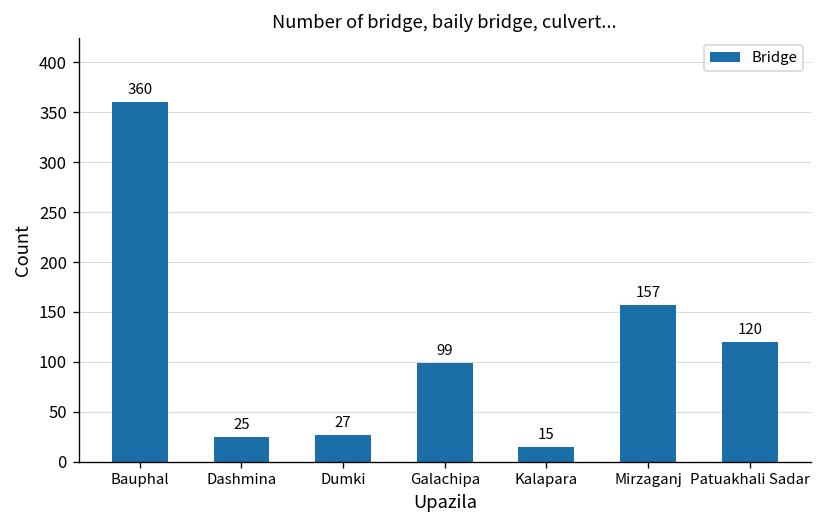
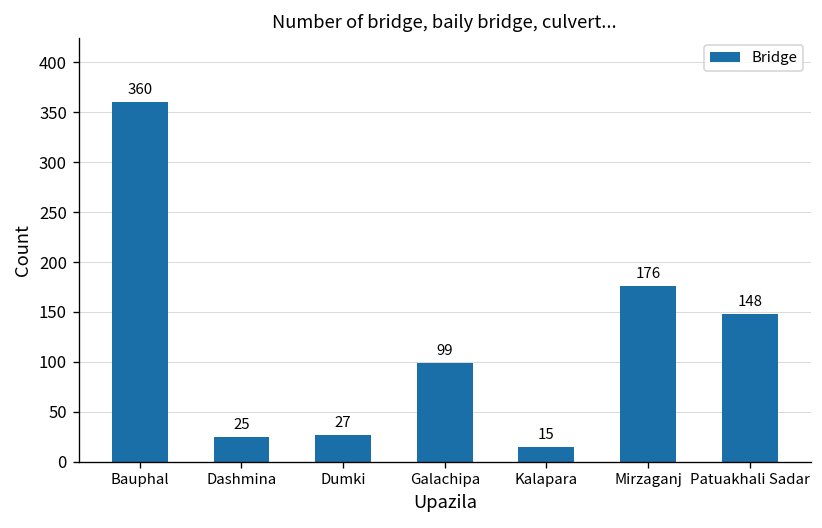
Mirzaganj: 157 -> 176
Patuakhali Sadar: 120 -> 148
